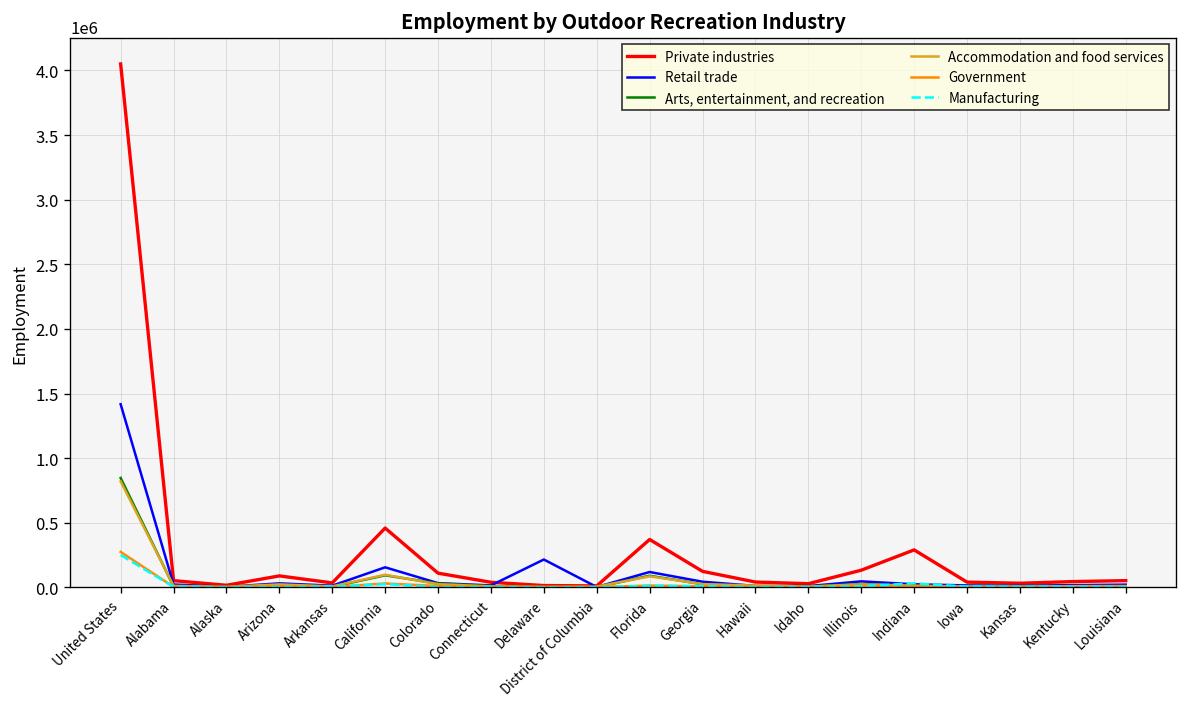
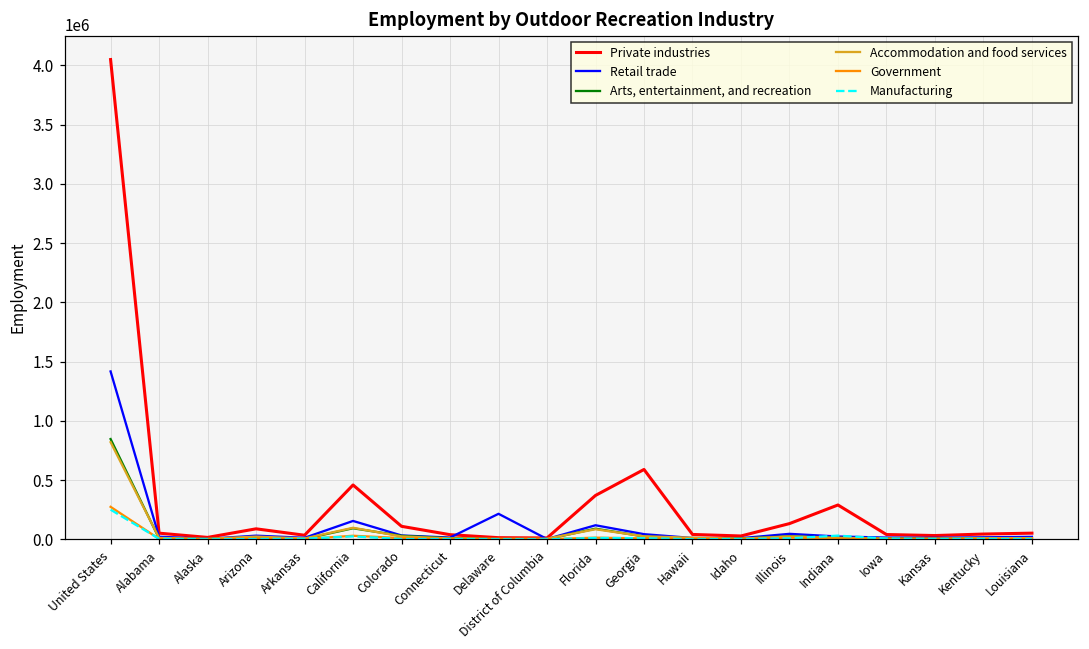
Private industries, Georgia: 120000 -> 590000
